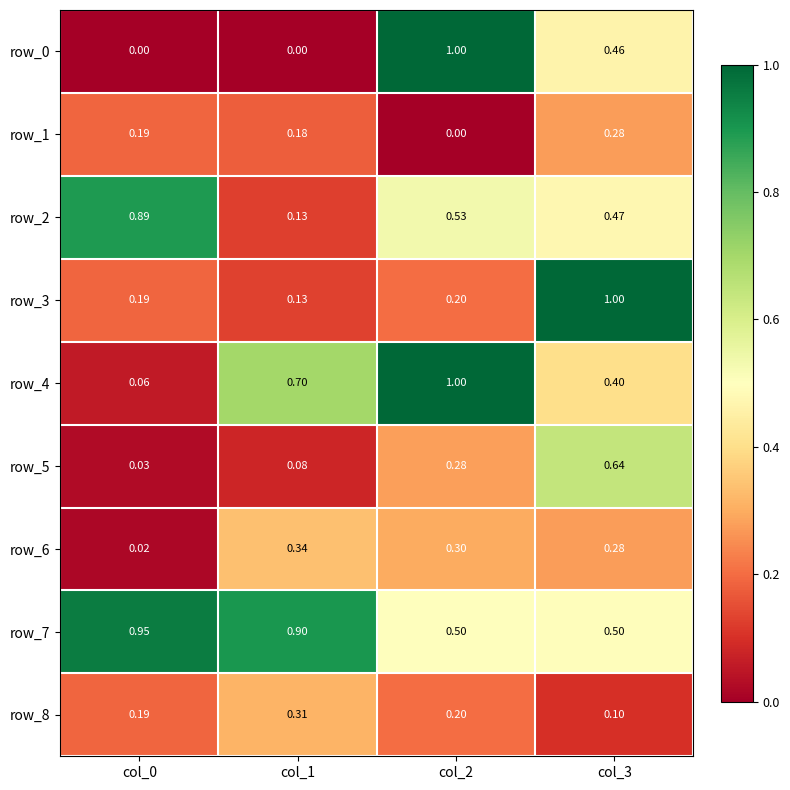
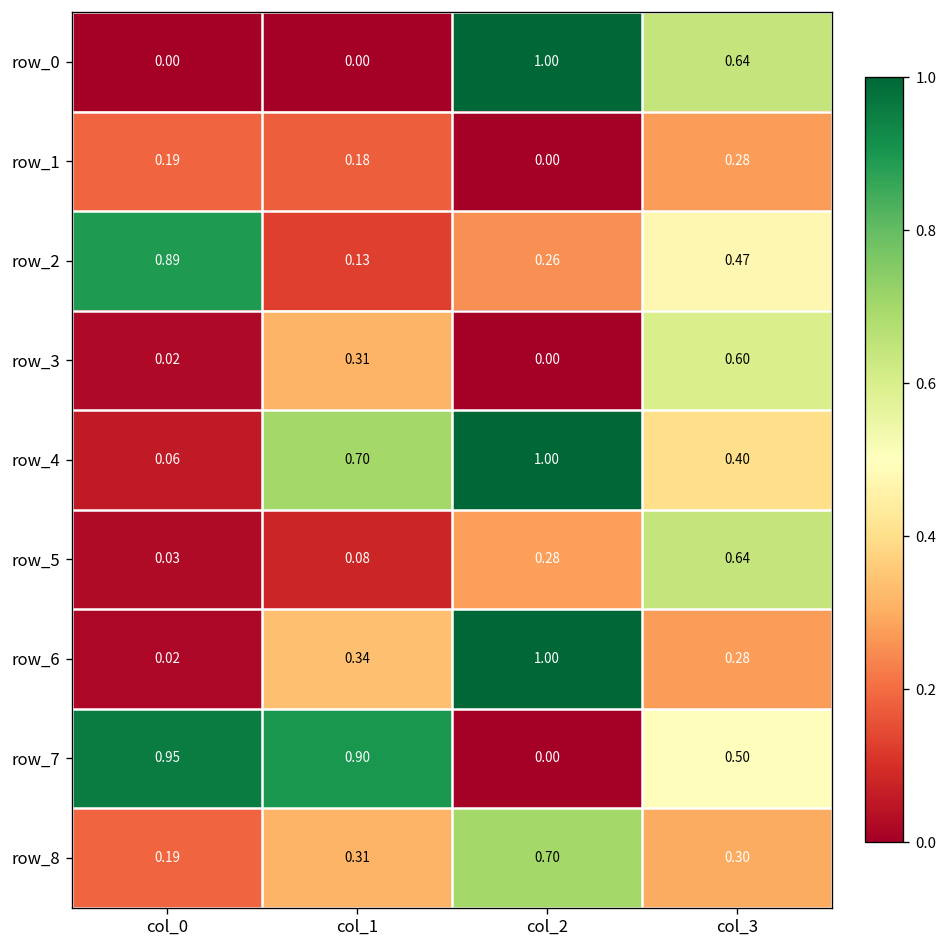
row_0, col_3: 0.46 -> 0.64
row_2, col_2: 0.53 -> 0.26
row_3, col_0: 0.19 -> 0.02
row_3, col_1: 0.13 -> 0.31
row_3, col_2: 0.20 -> 0.00
row_3, col_3: 1.00 -> 0.60
row_6, col_2: 0.30 -> 1.00
row_7, col_2: 0.50 -> 0.00
row_8, col_2: 0.20 -> 0.70
row_8, col_3: 0.10 -> 0.30
